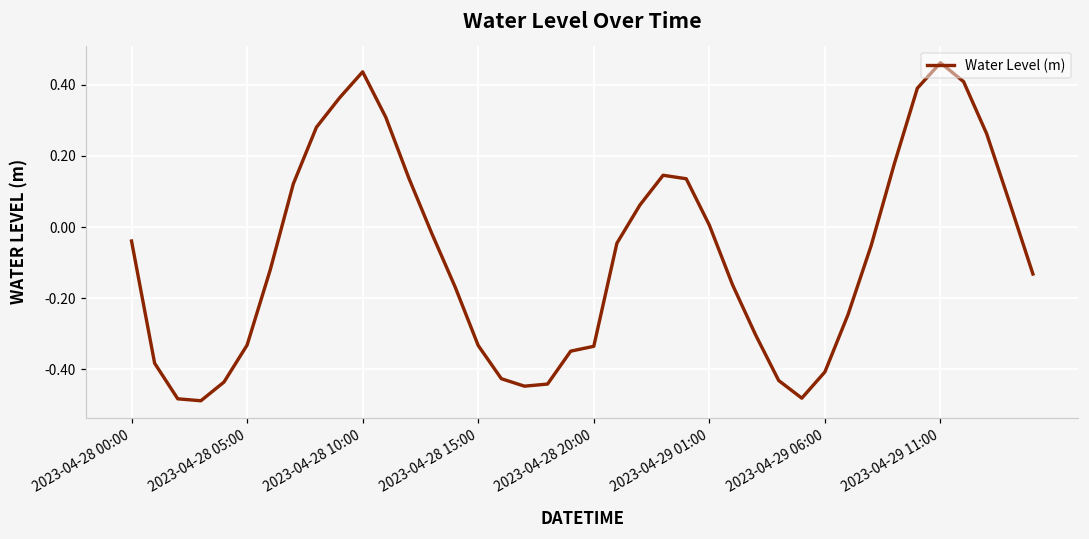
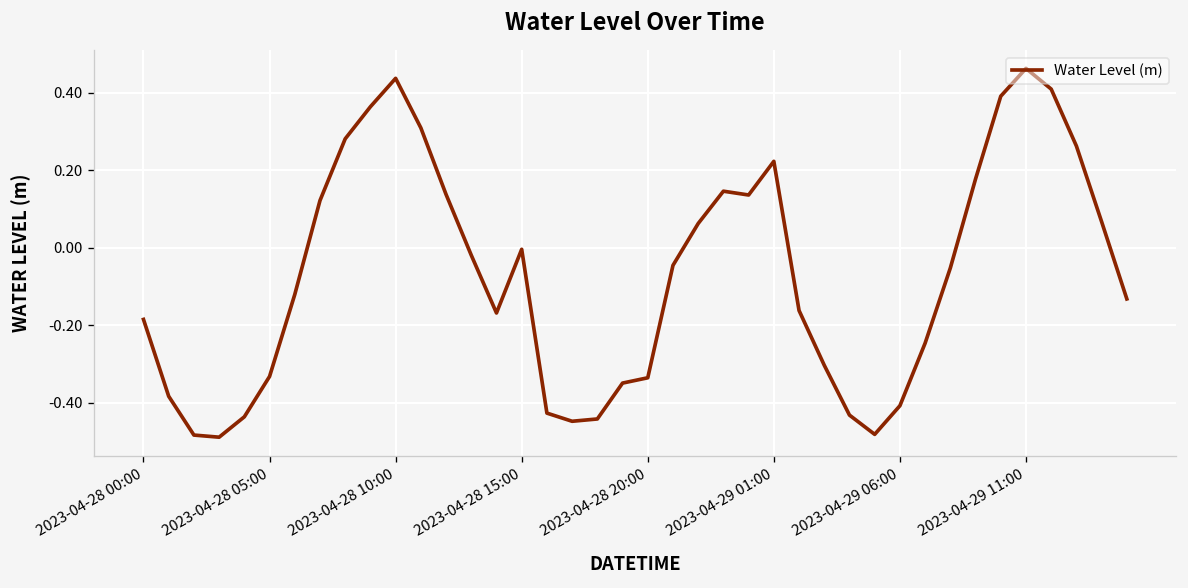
2023-04-28 00:00: -0.04 -> -0.18
2023-04-28 15:00: -0.33 -> 0.00
2023-04-29 01:00: 0.01 -> 0.22
